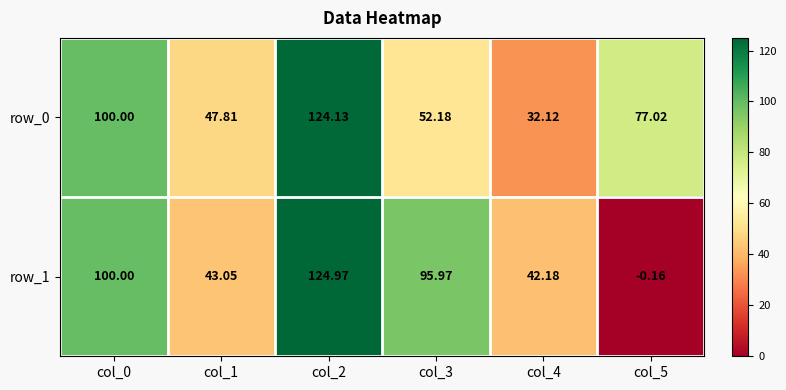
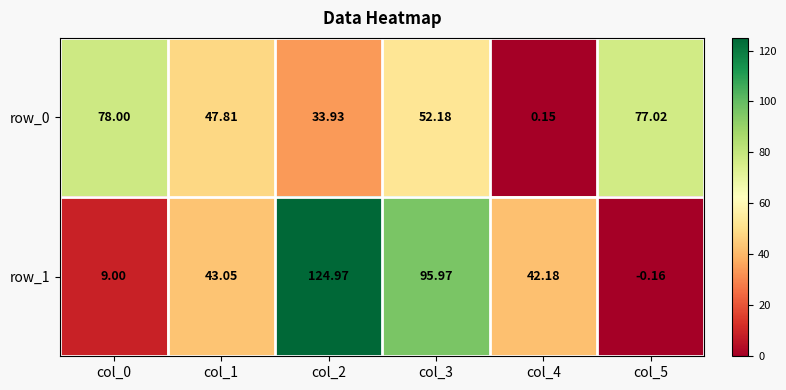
row_0, col_0: 100.00 -> 78.00
row_0, col_2: 124.13 -> 33.93
row_0, col_4: 32.12 -> 0.15
row_1, col_0: 100.00 -> 9.00
